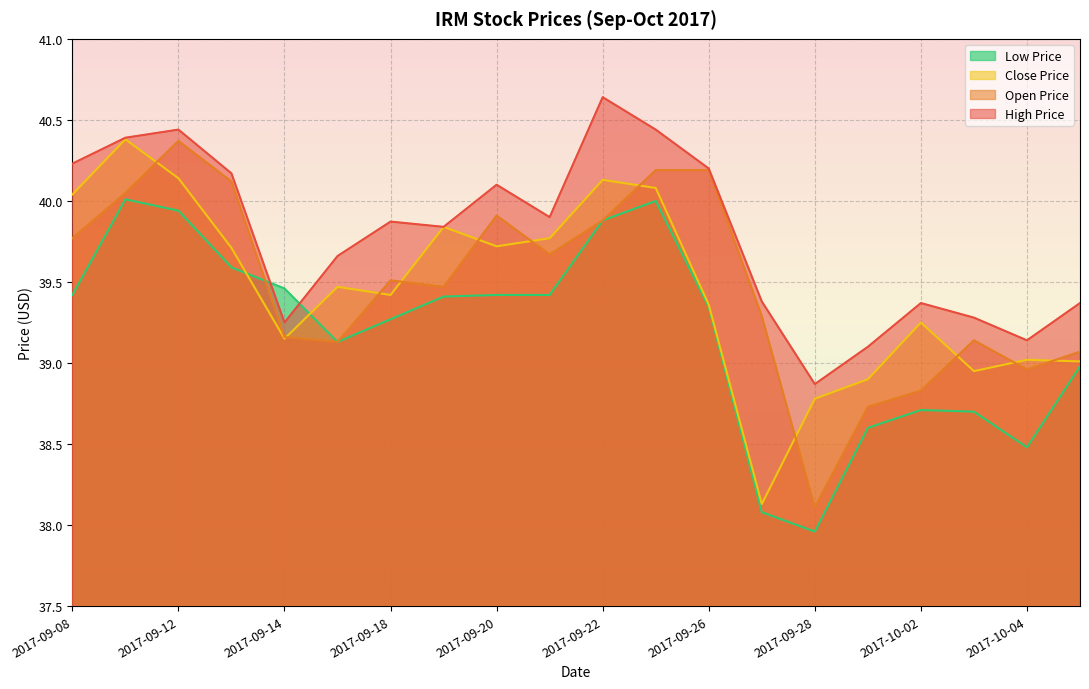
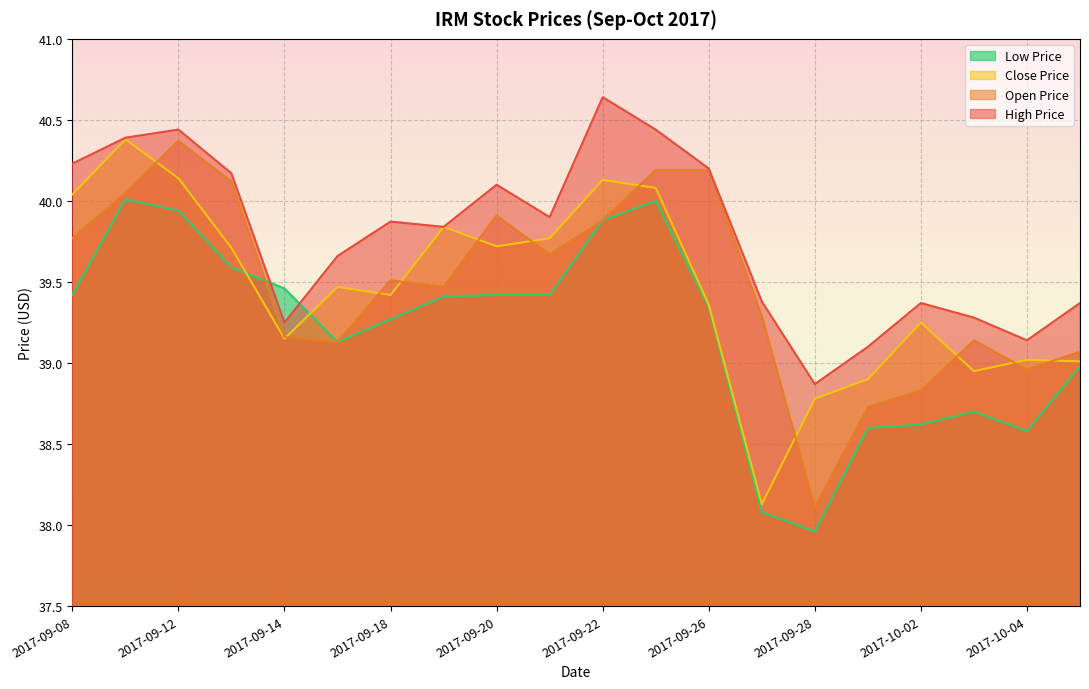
Low Price, 2017-10-02: 38.71 -> 38.62
Low Price, 2017-10-04: 38.48 -> 38.58
